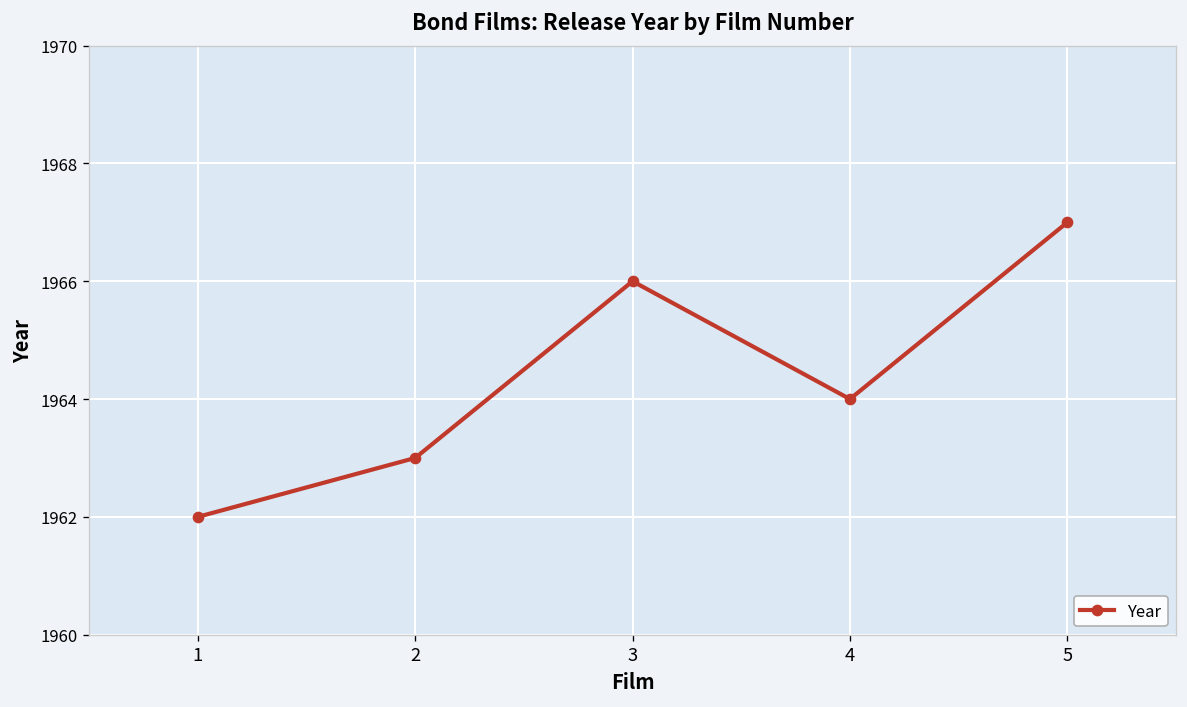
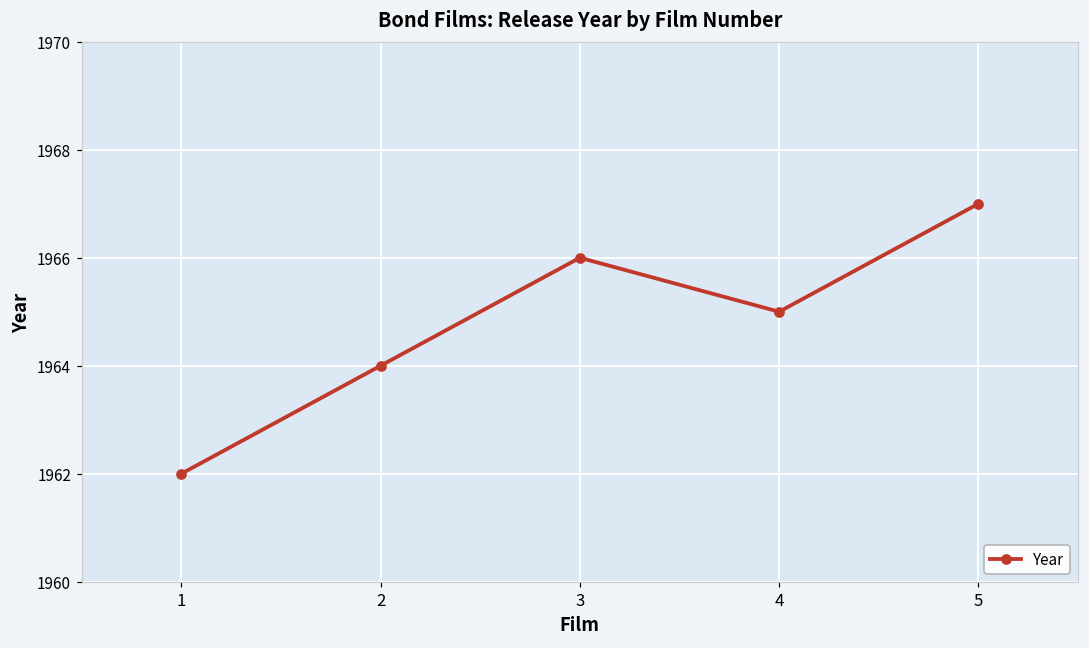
2: 1963 -> 1964
4: 1964 -> 1965
